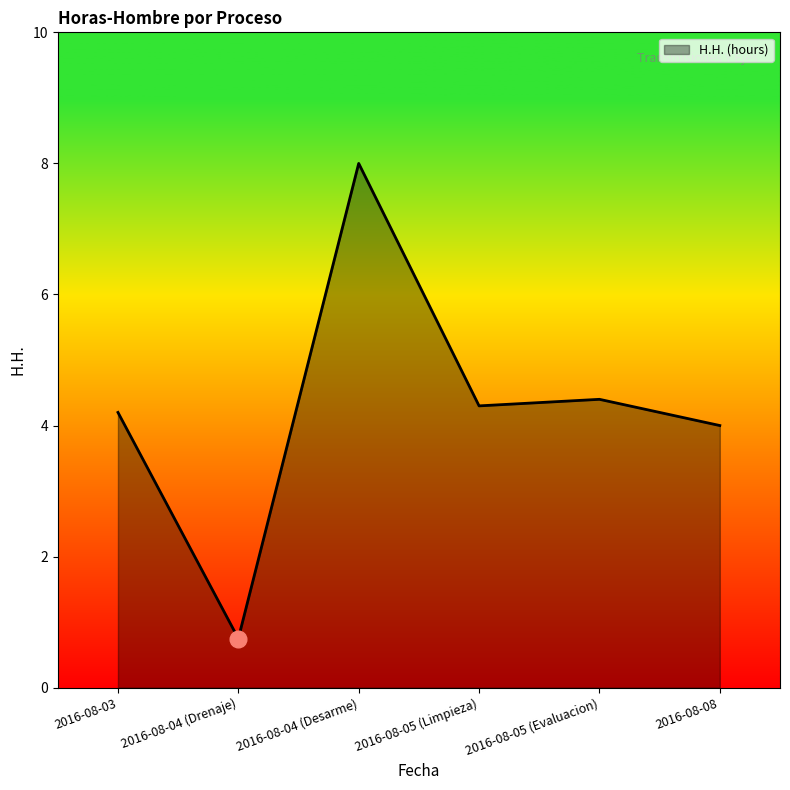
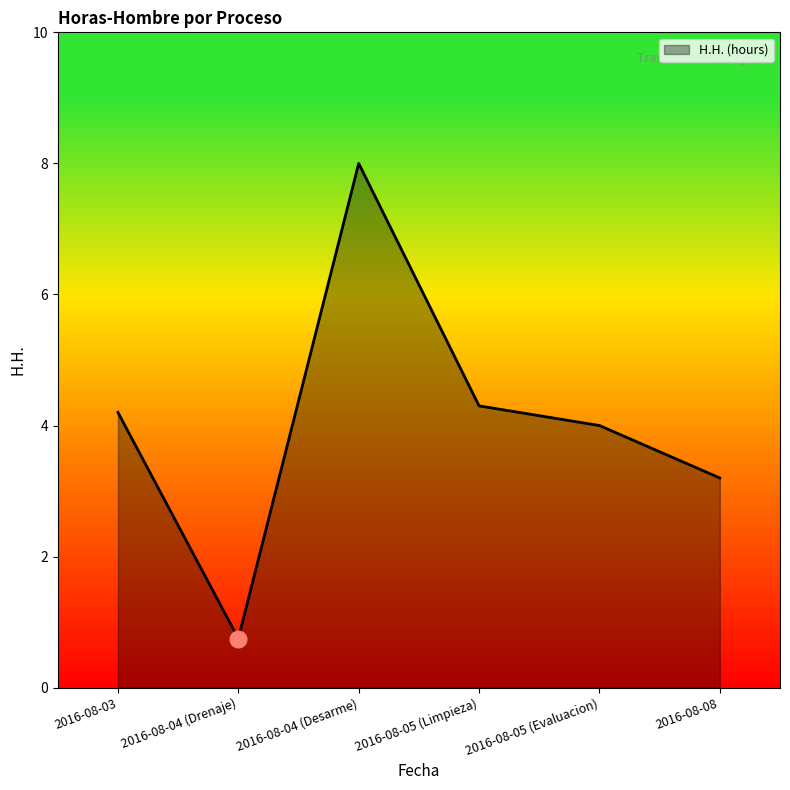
H.H. (hours), 2016-08-05 (Evaluacion): 4.4 -> 4.0
H.H. (hours), 2016-08-08: 4.0 -> 3.2
